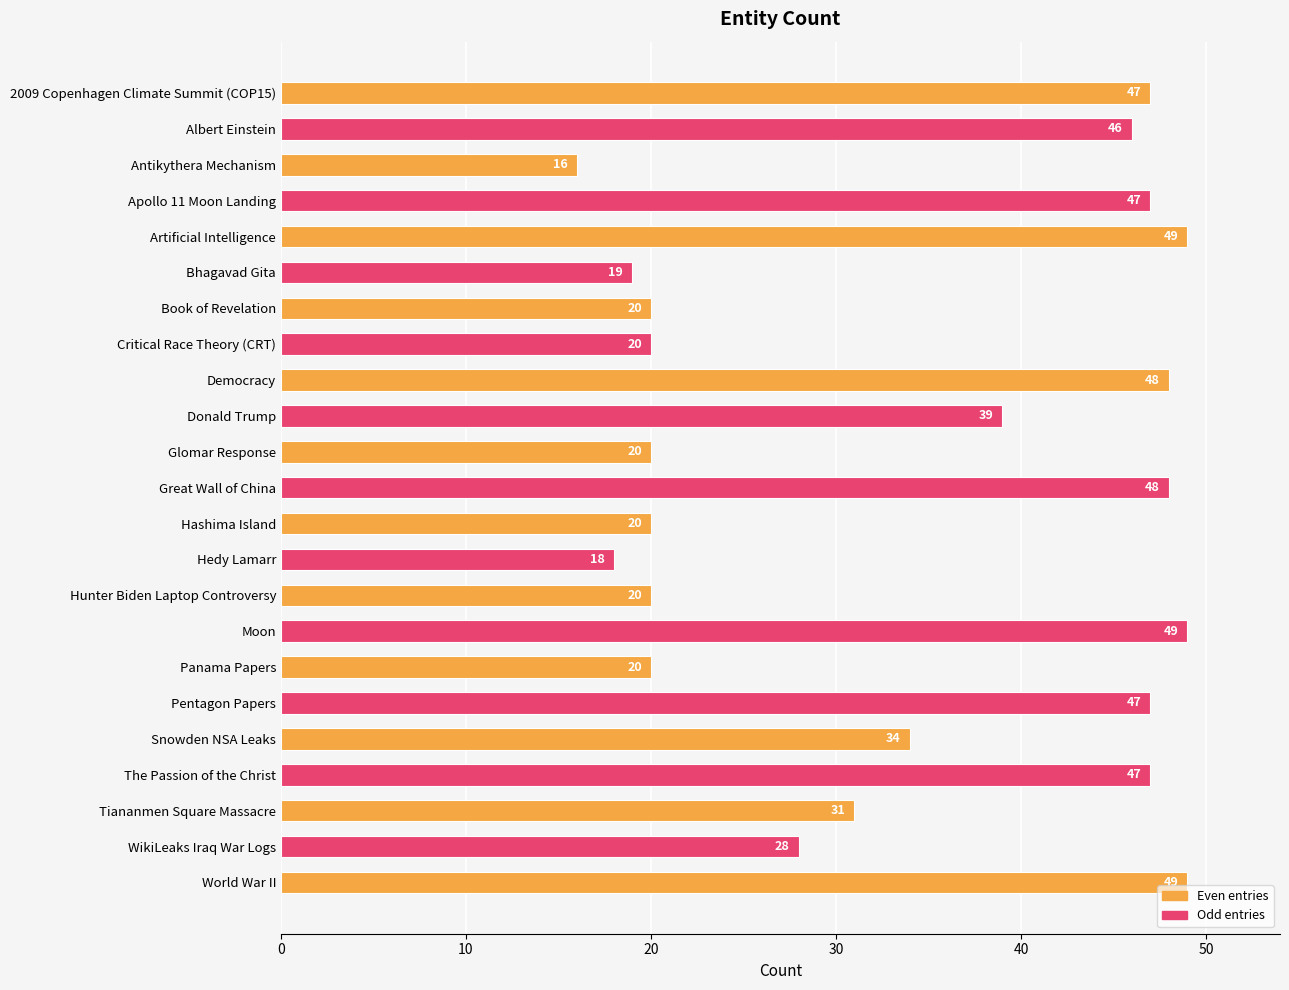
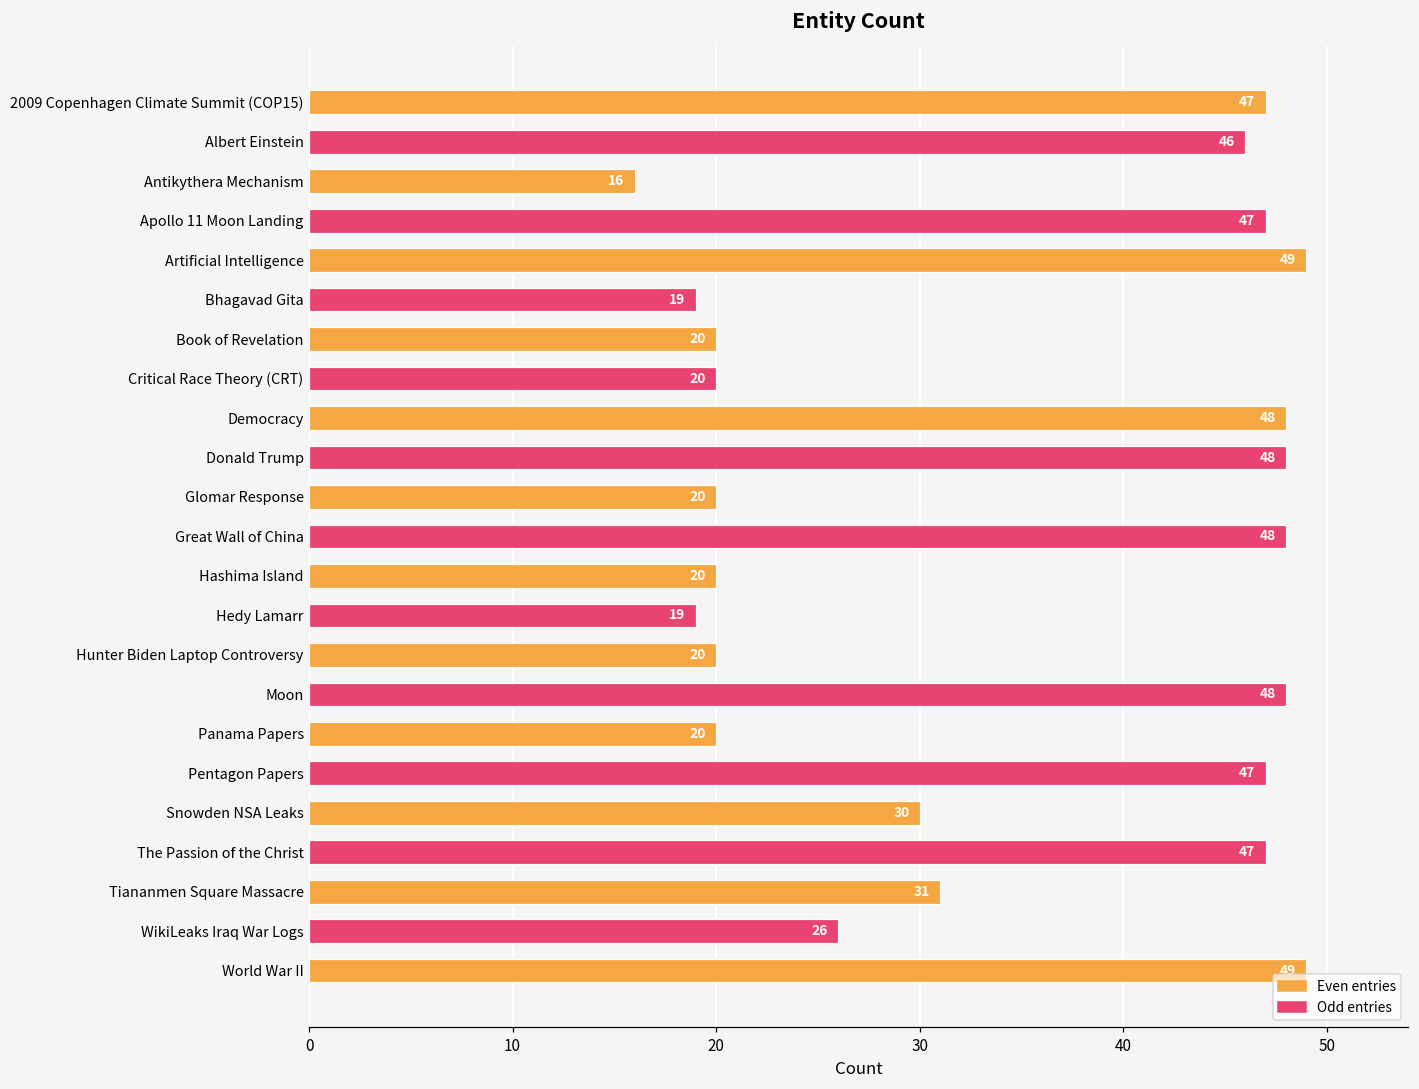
Donald Trump: 39 -> 48
Hedy Lamarr: 18 -> 19
Moon: 49 -> 48
Snowden NSA Leaks: 34 -> 30
WikiLeaks Iraq War Logs: 28 -> 26
